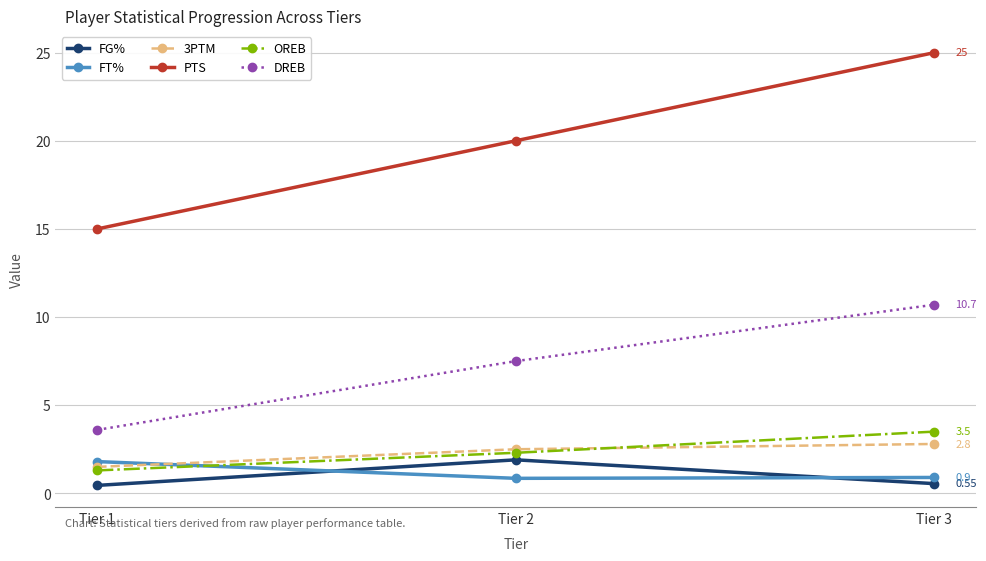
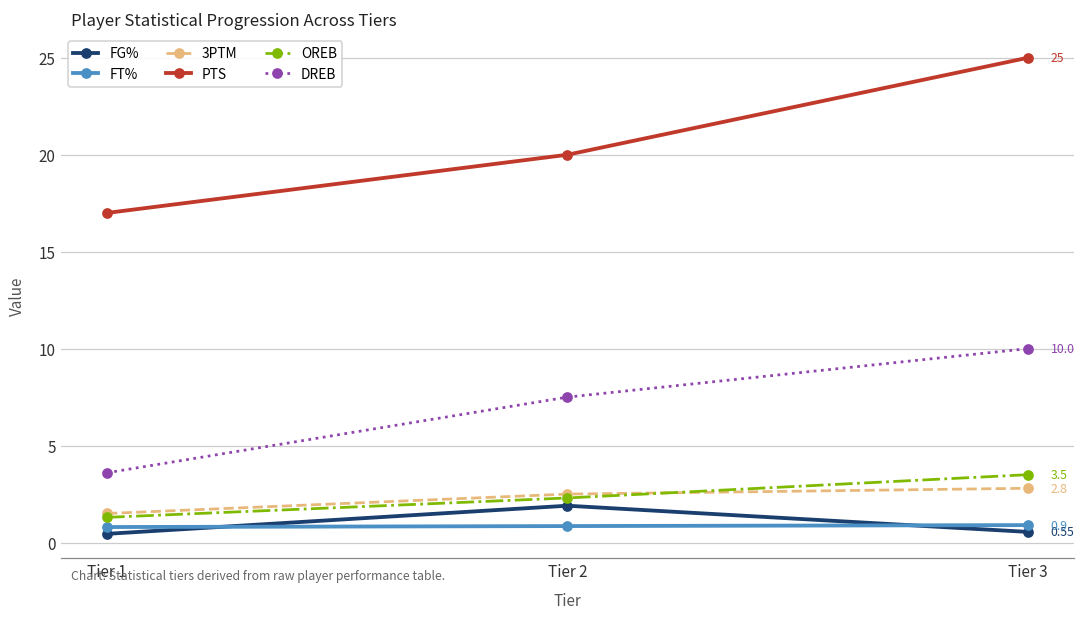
FT%, Tier 1: 1.8 -> 0.8
PTS, Tier 1: 15 -> 17
DREB, Tier 3: 10.7 -> 10.0
